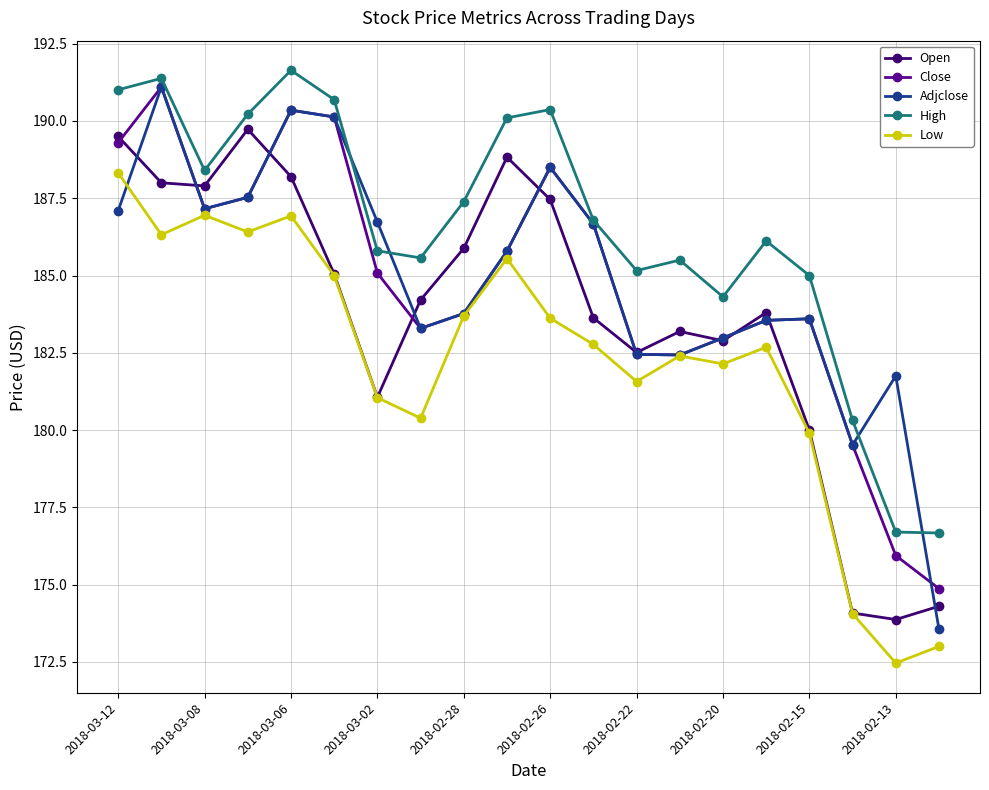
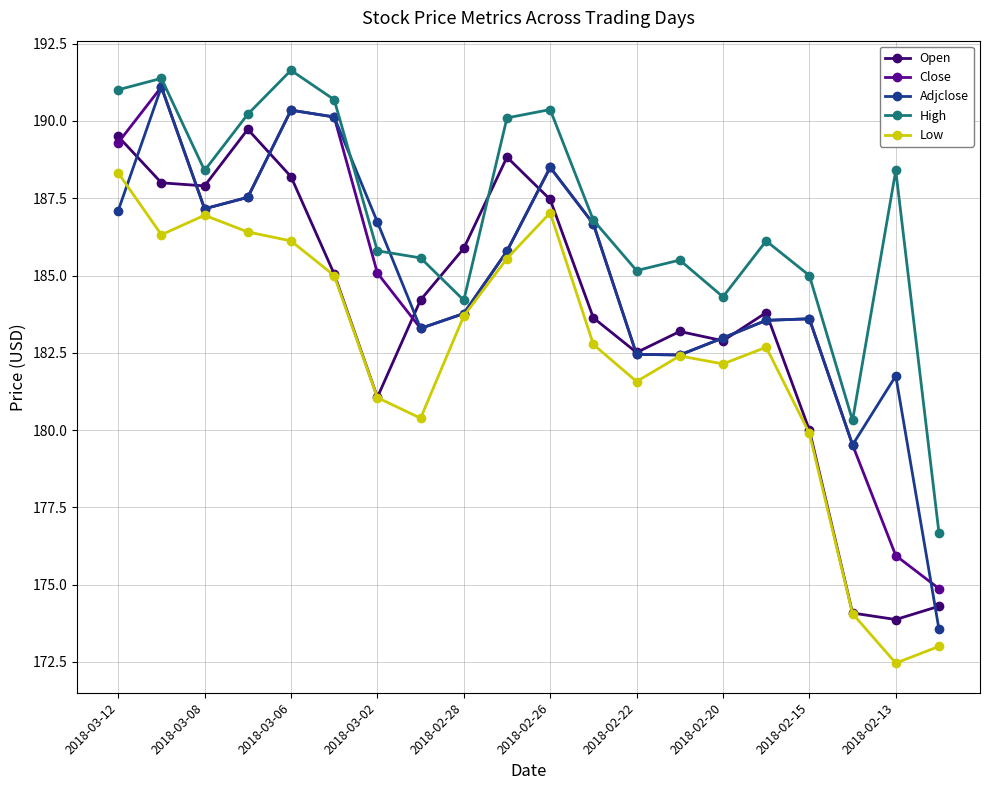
Low, 2018-03-06: 186.9 -> 186.1
High, 2018-02-28: 187.4 -> 184.2
Low, 2018-02-26: 183.6 -> 187.0
High, 2018-02-13: 176.7 -> 188.4
